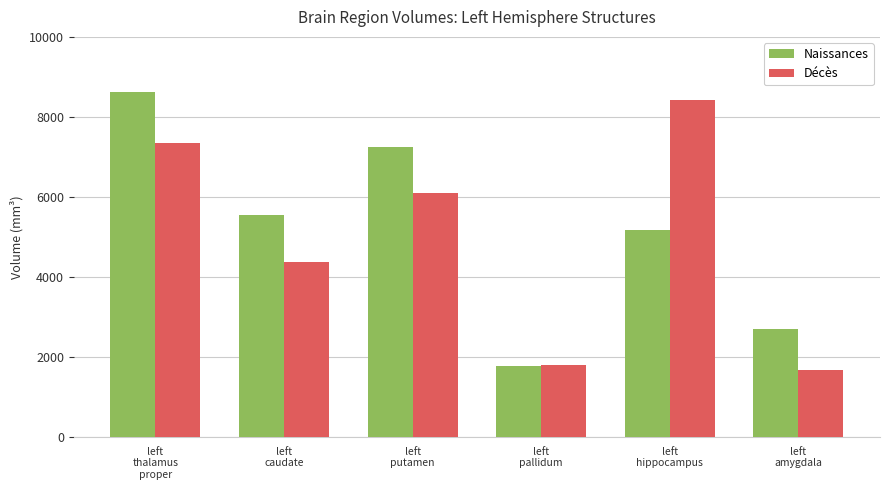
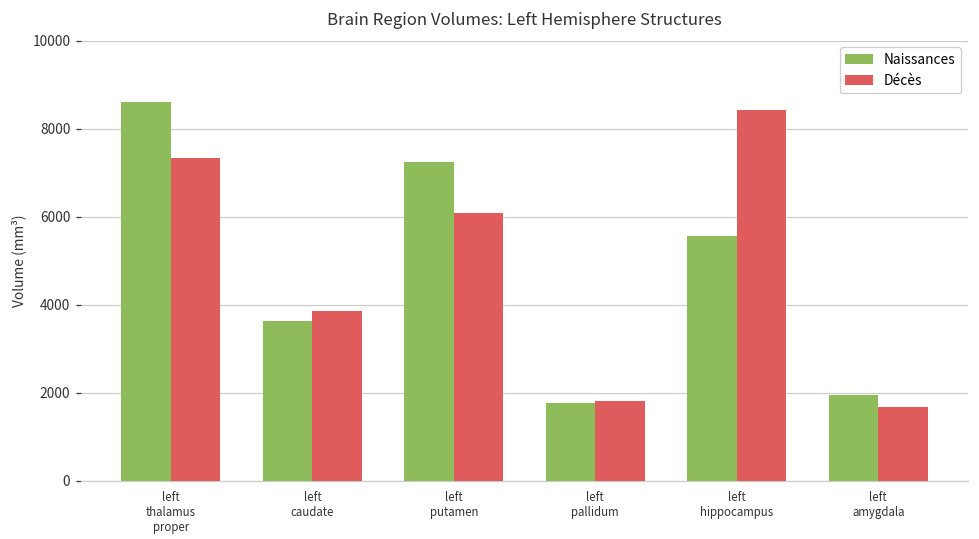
Naissances, left caudate: 5600 -> 3600
Décès, left caudate: 4400 -> 3900
Naissances, left hippocampus: 5200 -> 5600
Naissances, left amygdala: 2700 -> 1900
